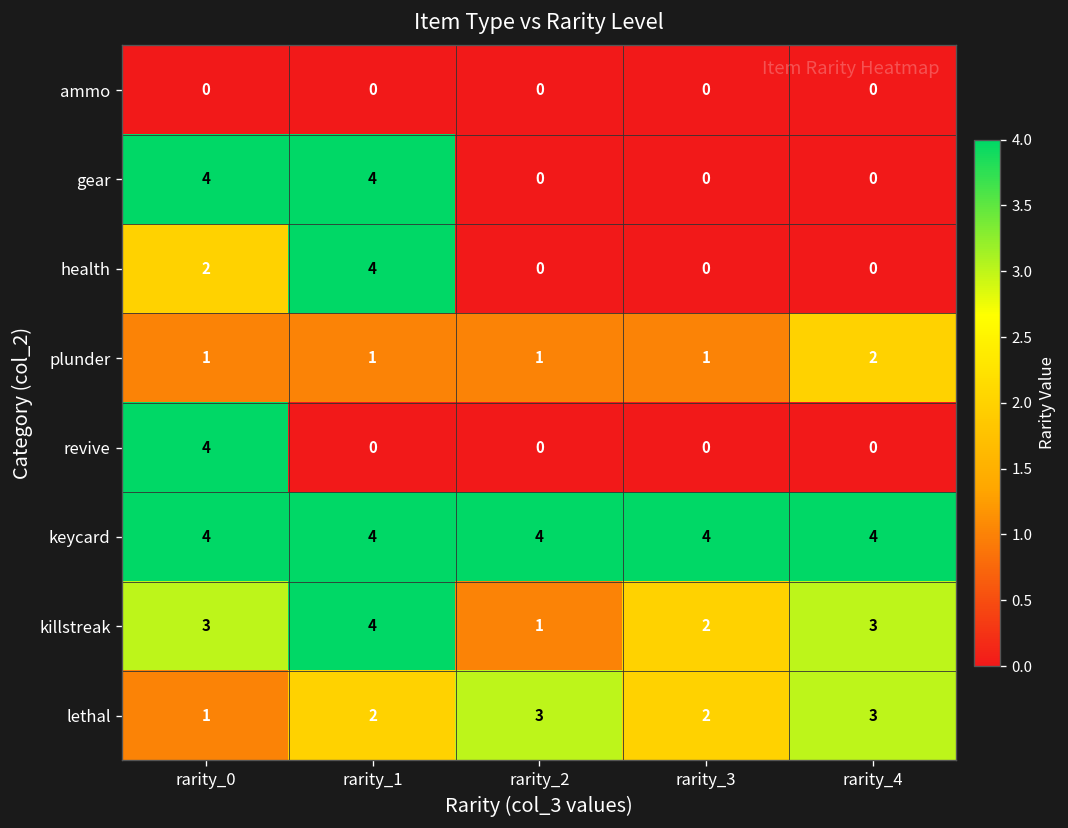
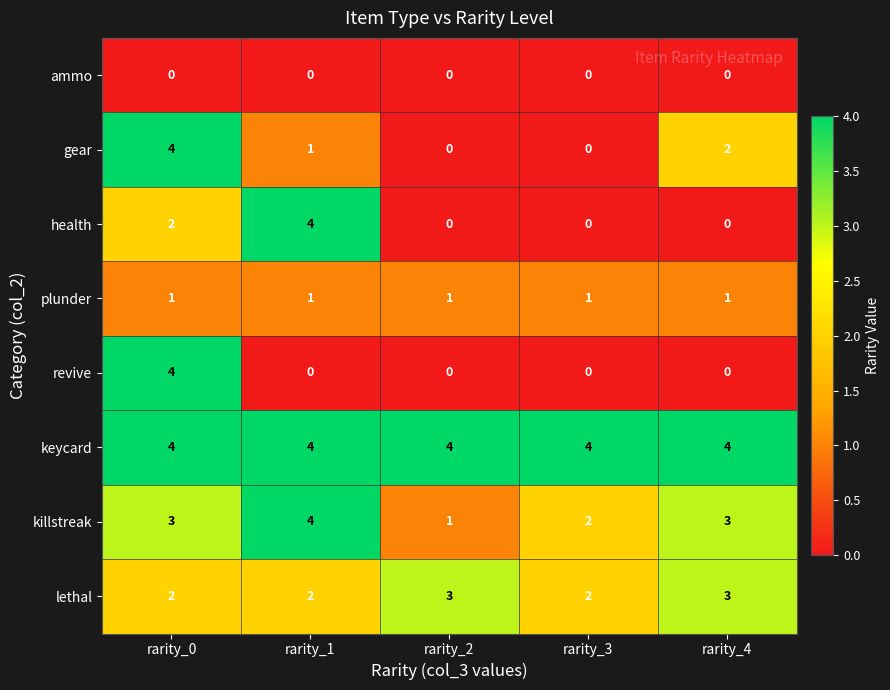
gear, rarity_1: 4 -> 1
gear, rarity_4: 0 -> 2
plunder, rarity_4: 2 -> 1
lethal, rarity_0: 1 -> 2
